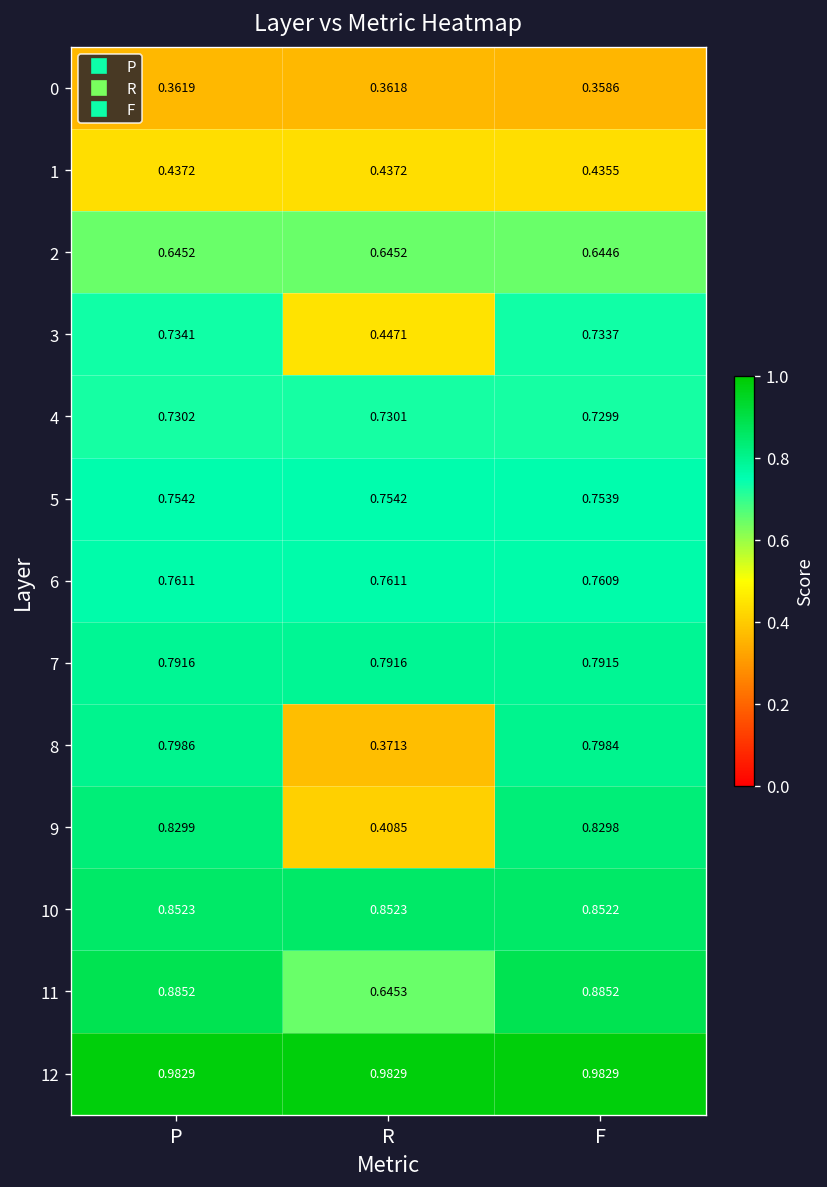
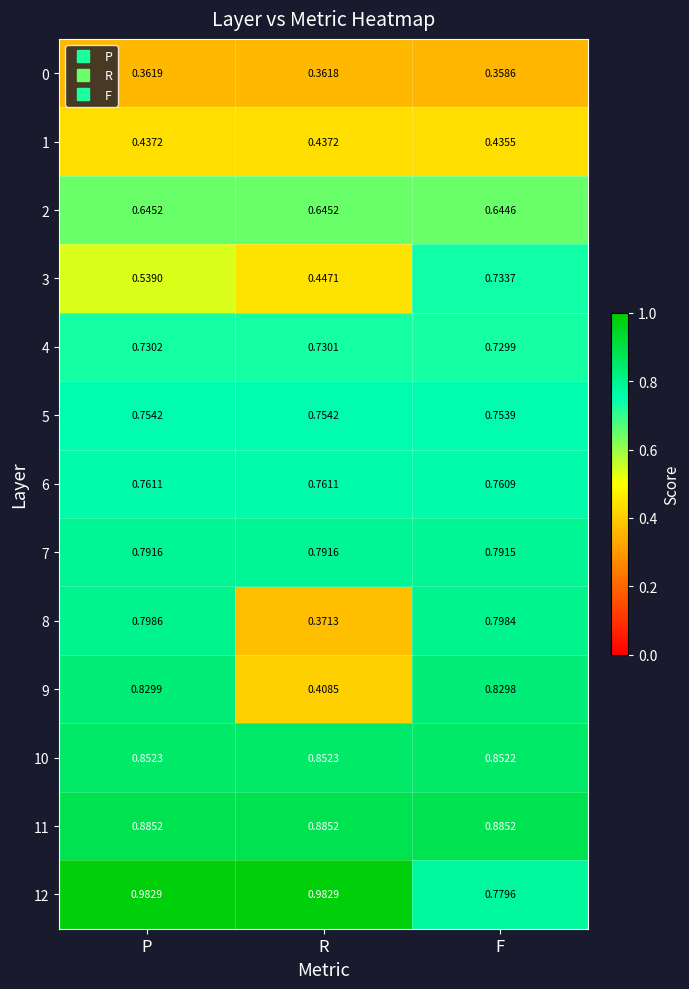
3, P: 0.7341 -> 0.5390
11, R: 0.6453 -> 0.8852
12, F: 0.9829 -> 0.7796
